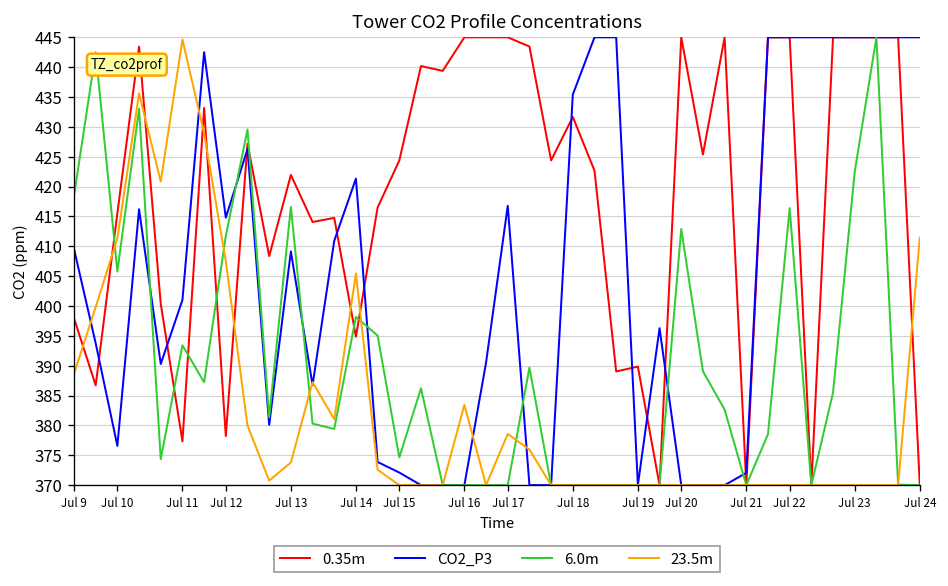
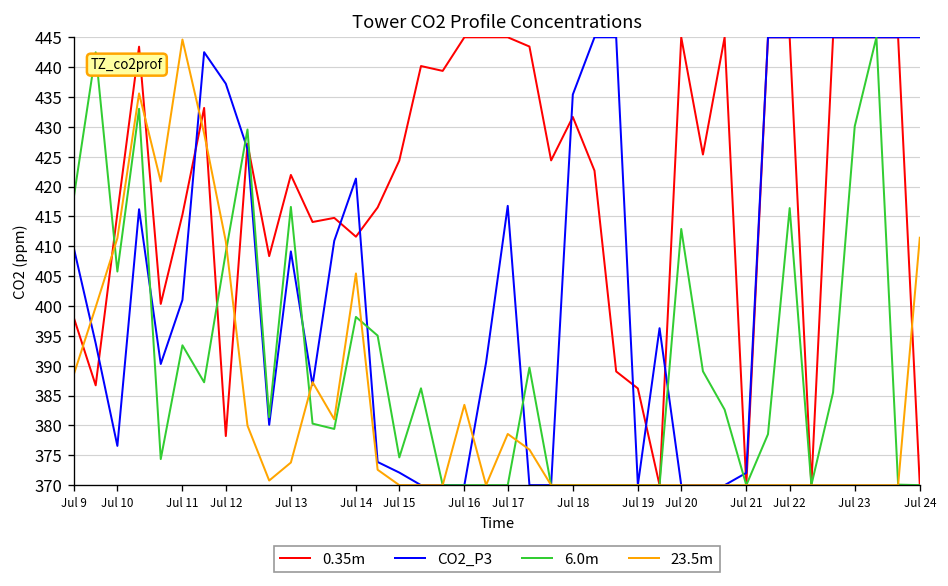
0.35m, Jul 11: 377 -> 415
CO2_P3, Jul 12: 415 -> 437
6.0m, Jul 12: 412 -> 409
23.5m, Jul 12: 407 -> 411
0.35m, Jul 14: 395 -> 412
0.35m, Jul 19: 390 -> 386
6.0m, Jul 23: 422 -> 430
